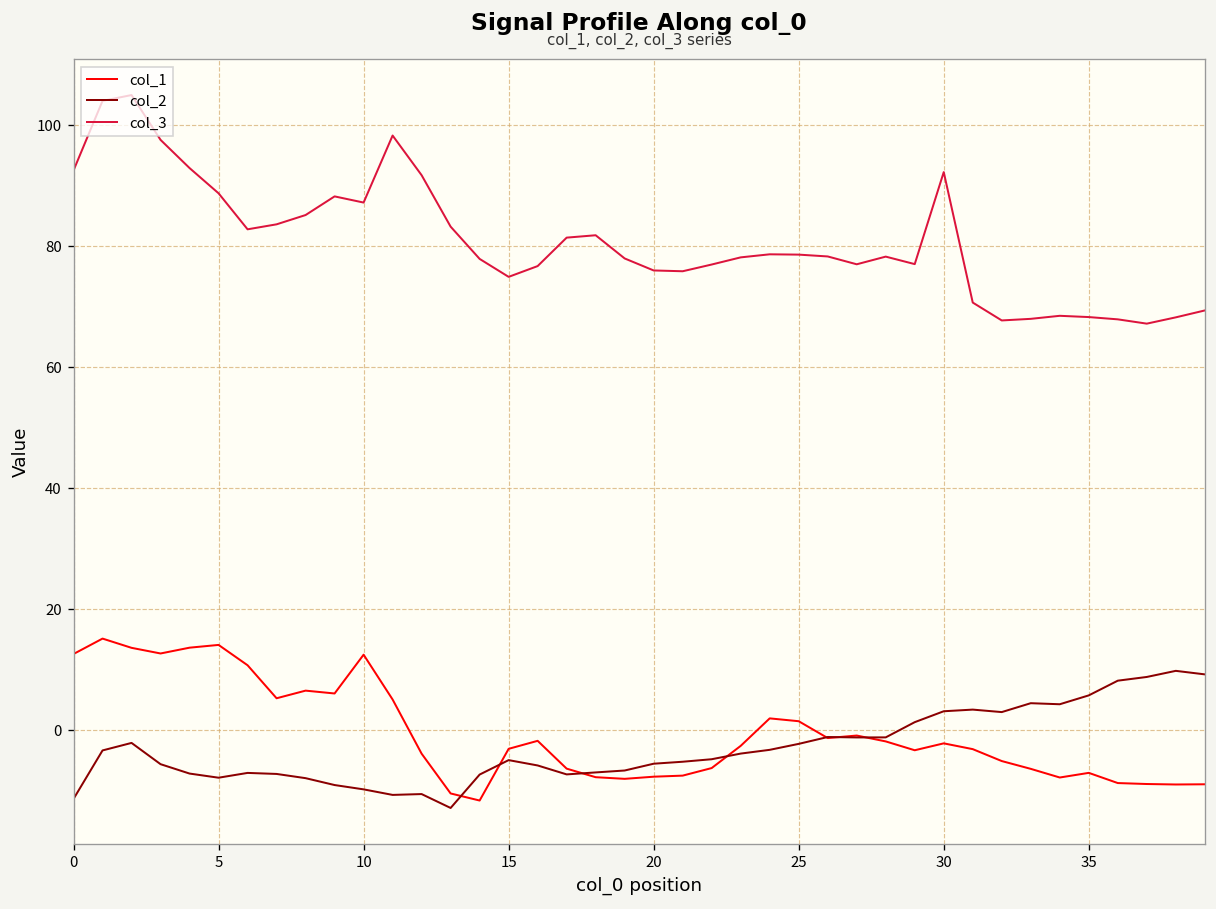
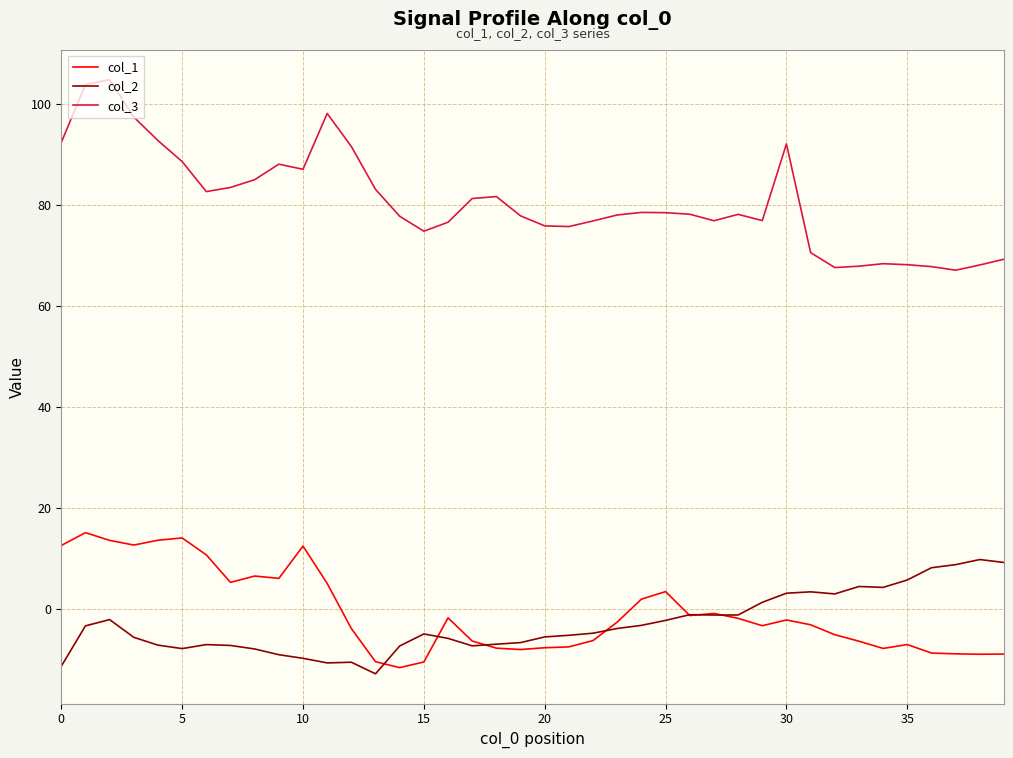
col_1, 15: -3 -> -11
col_1, 25: 1 -> 3
